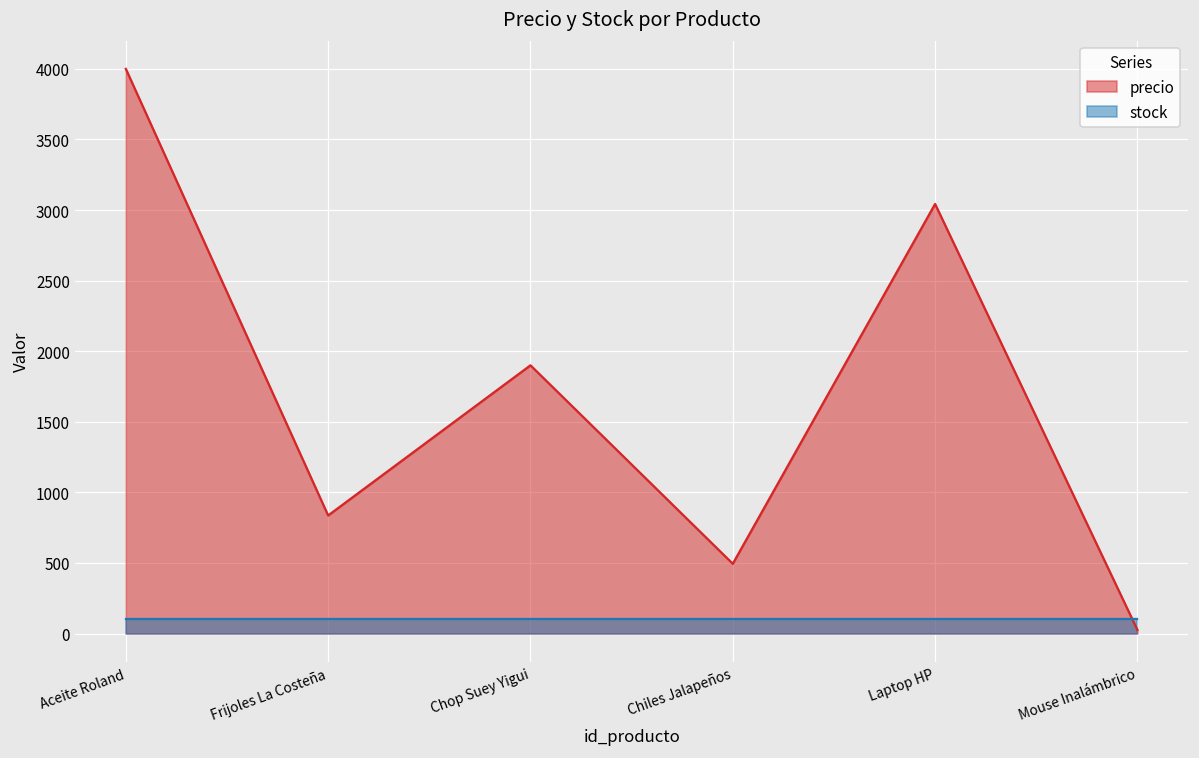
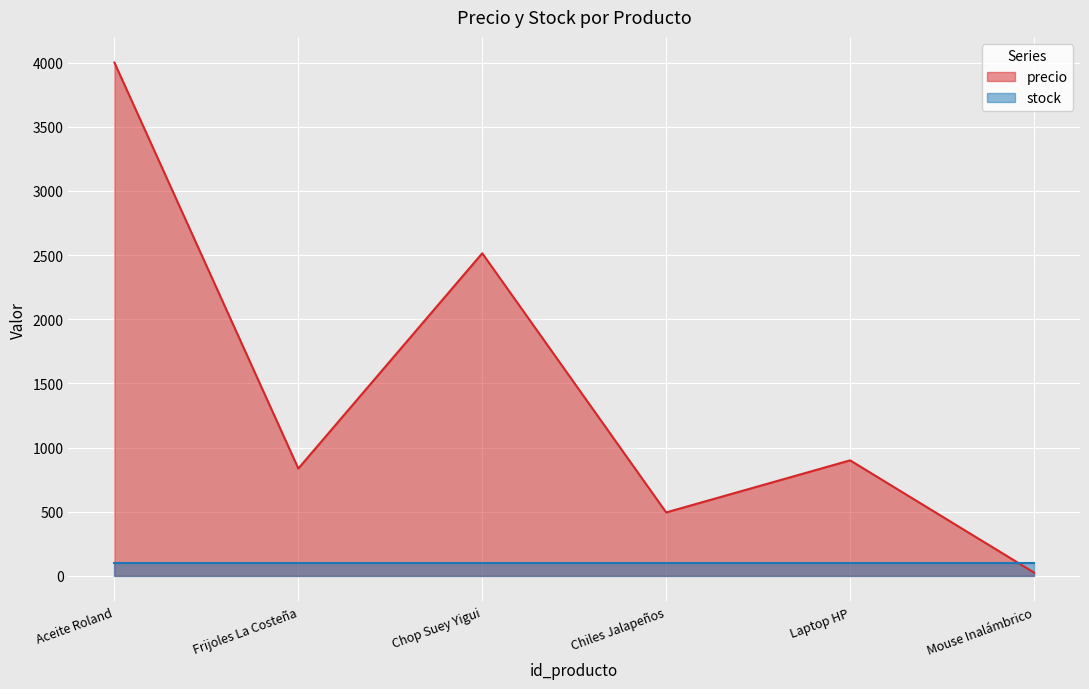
precio, Chop Suey Yigui: 1900 -> 2510
precio, Laptop HP: 3040 -> 900
